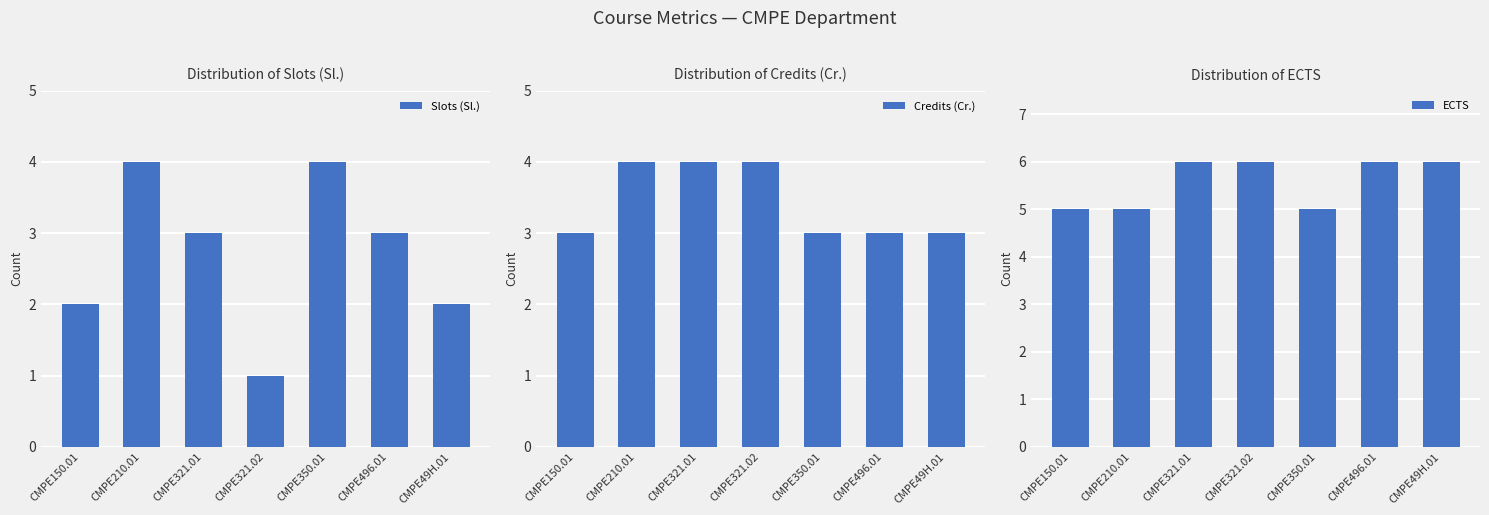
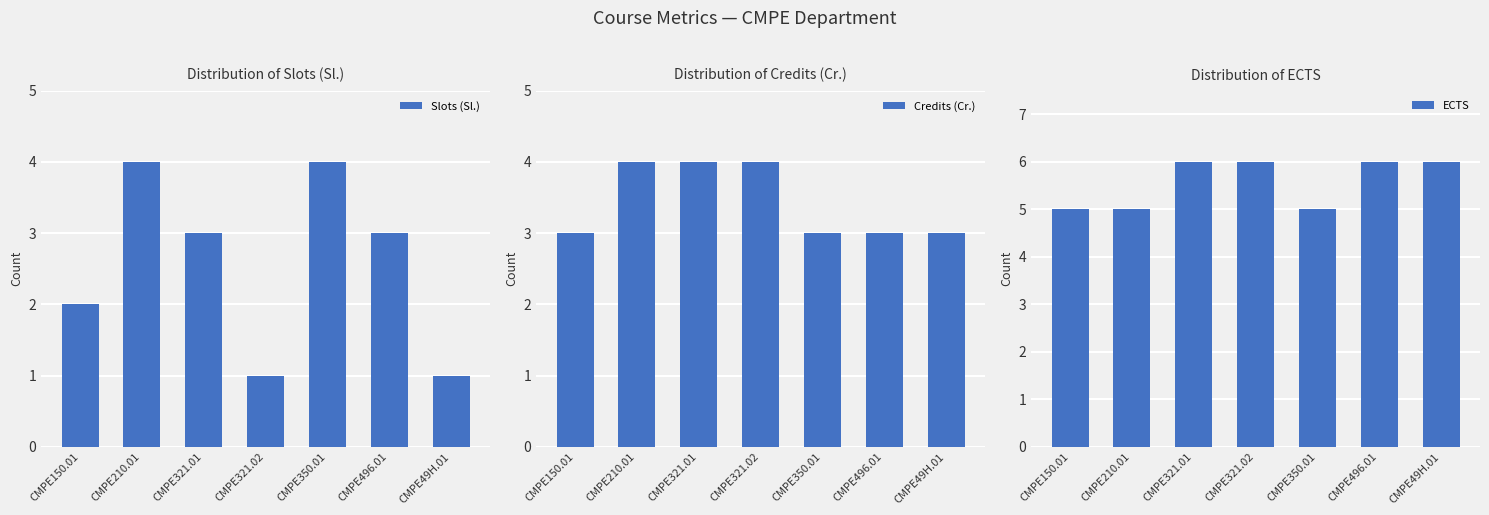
Distribution of Slots (Sl.), CMPE49H.01: 2 -> 1
